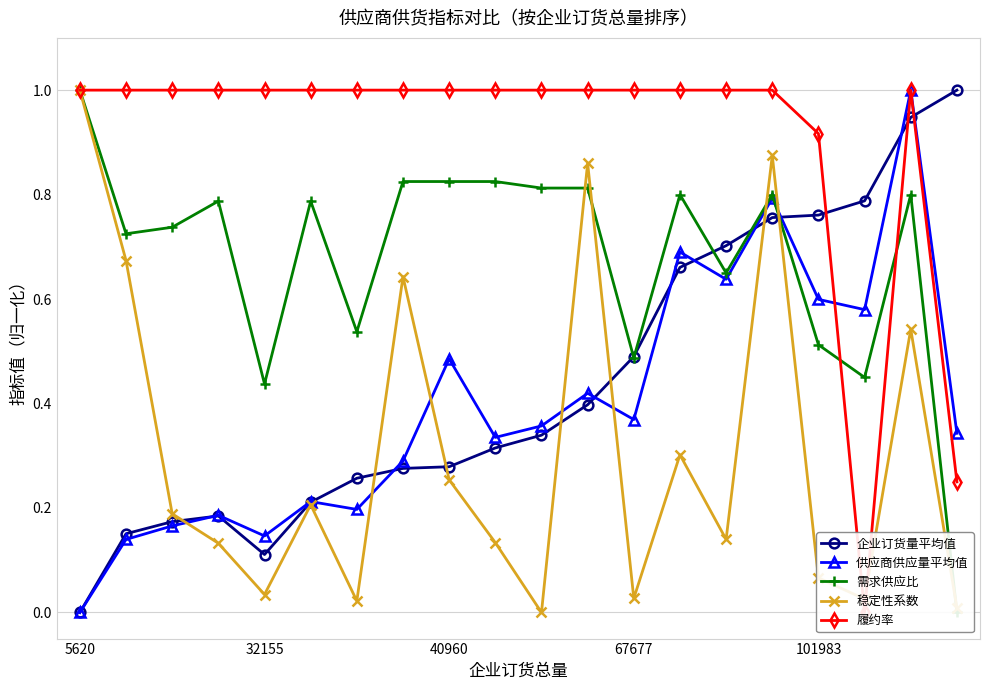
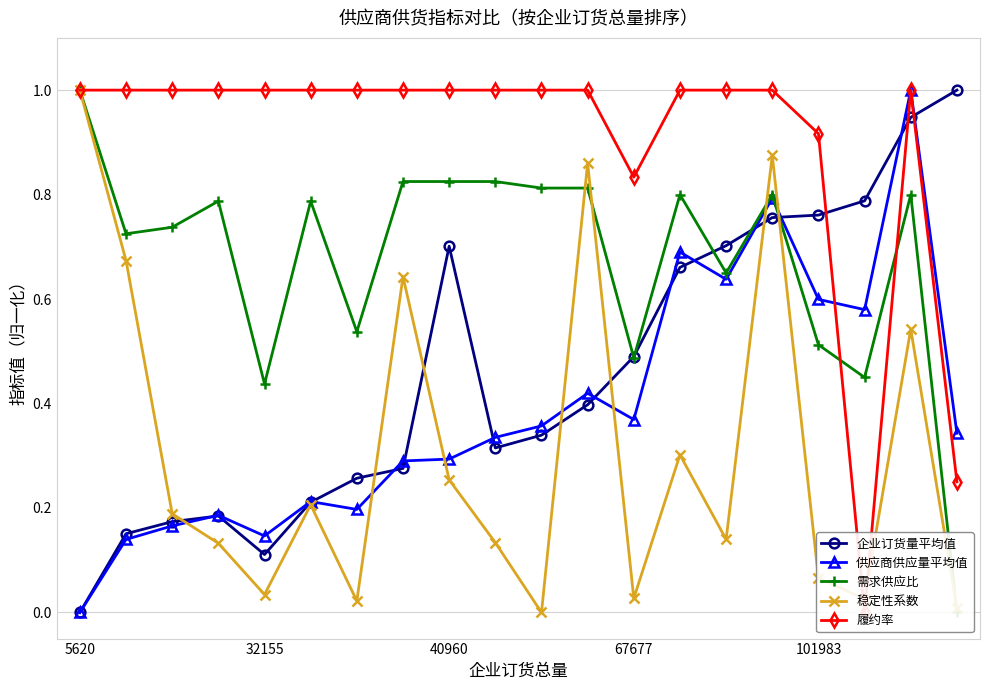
企业订货量平均值, 40960: 0.28 -> 0.70
供应商供应量平均值, 40960: 0.49 -> 0.29
履约率, 67677: 1.00 -> 0.83
